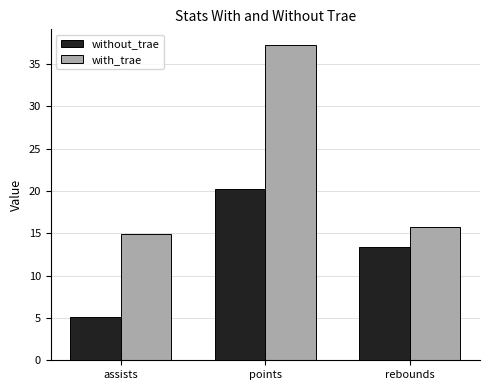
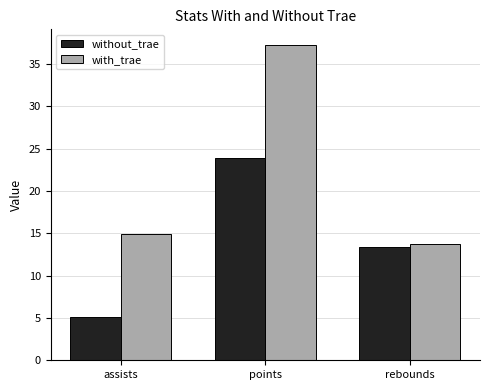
without_trae, points: 20 -> 24
with_trae, rebounds: 16 -> 14
